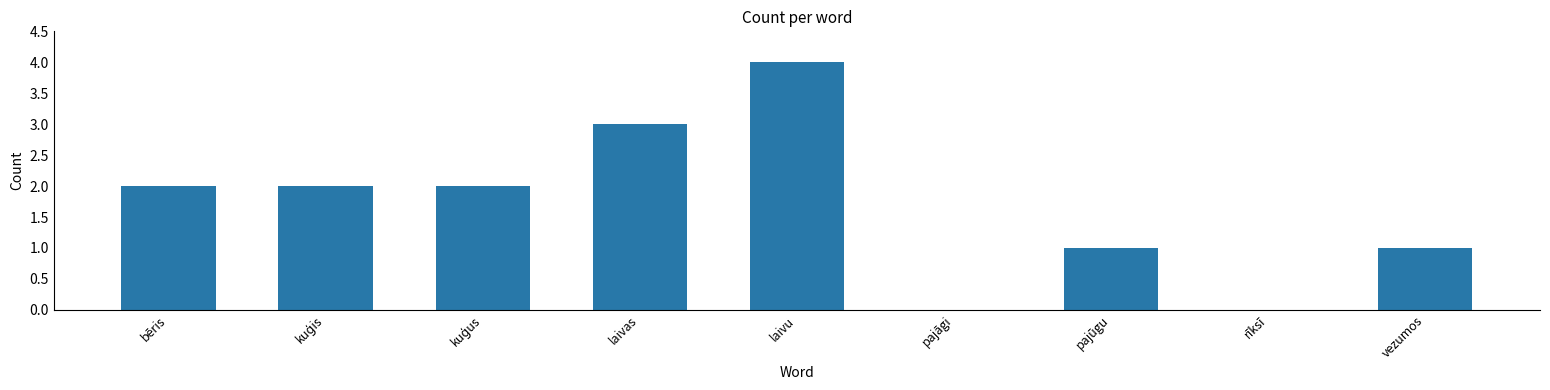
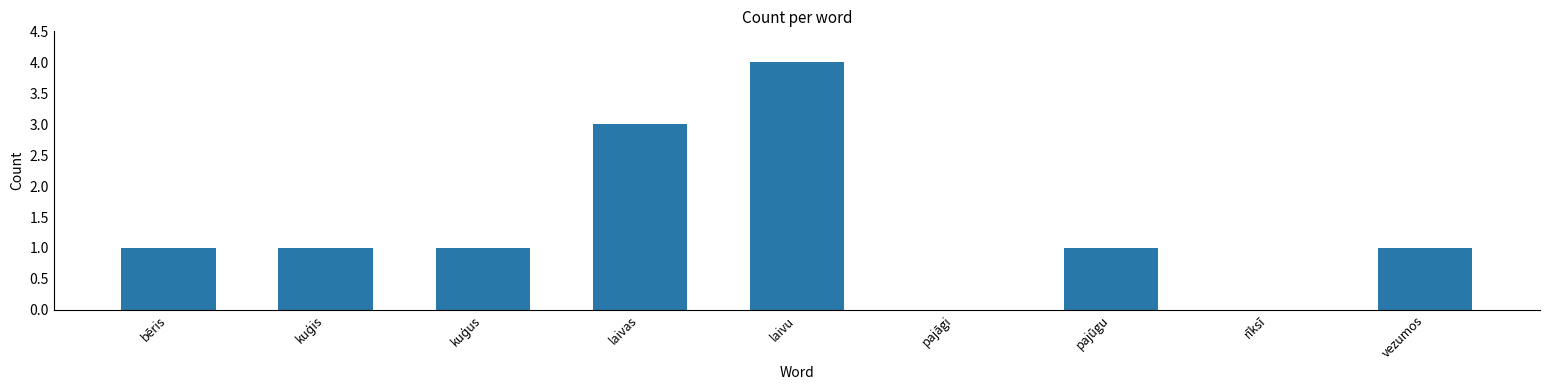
bēris: 2 -> 1
kuģis: 2 -> 1
kuģus: 2 -> 1
